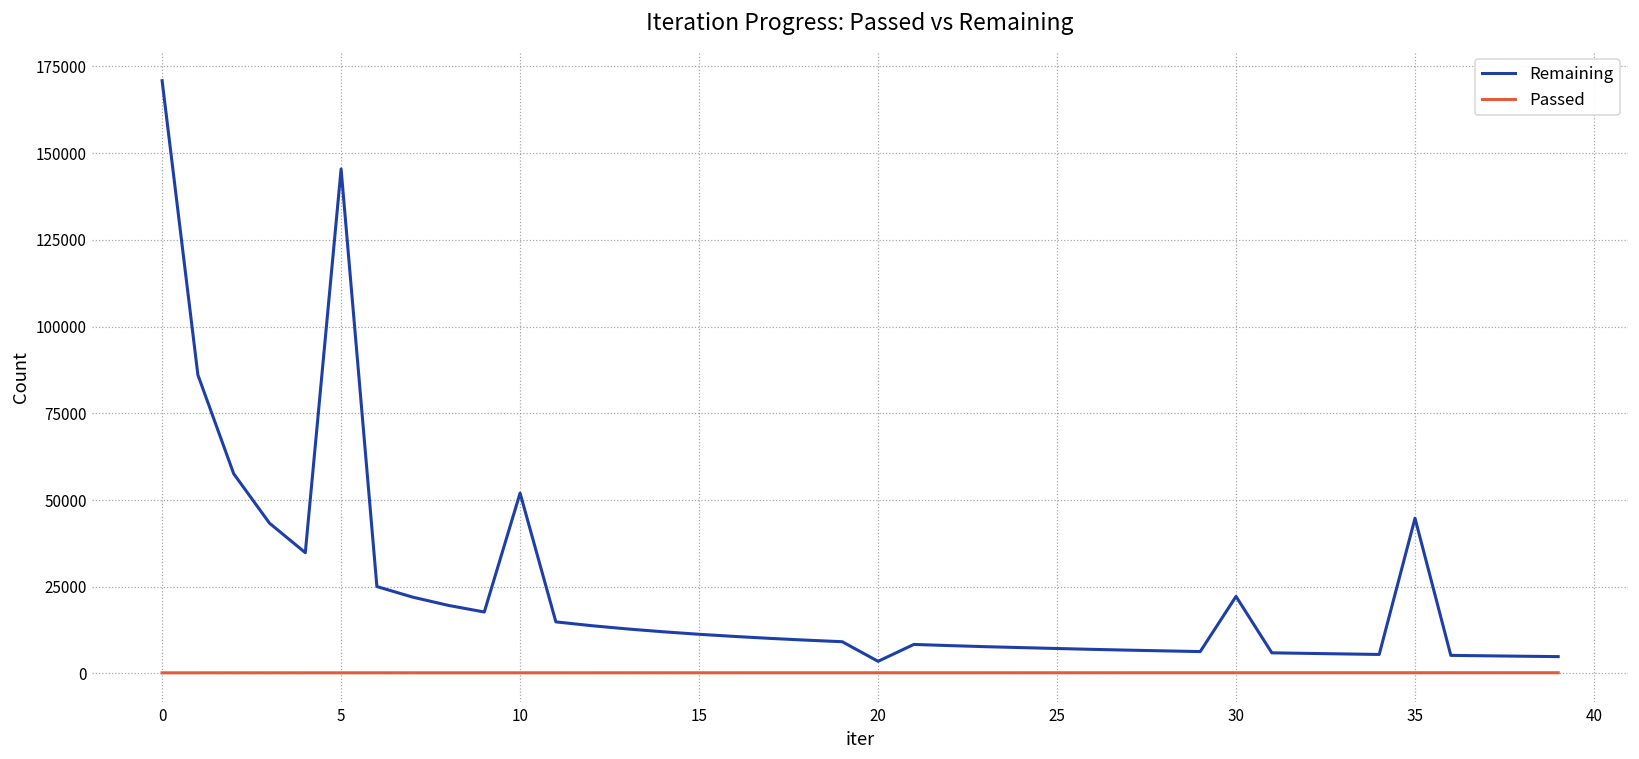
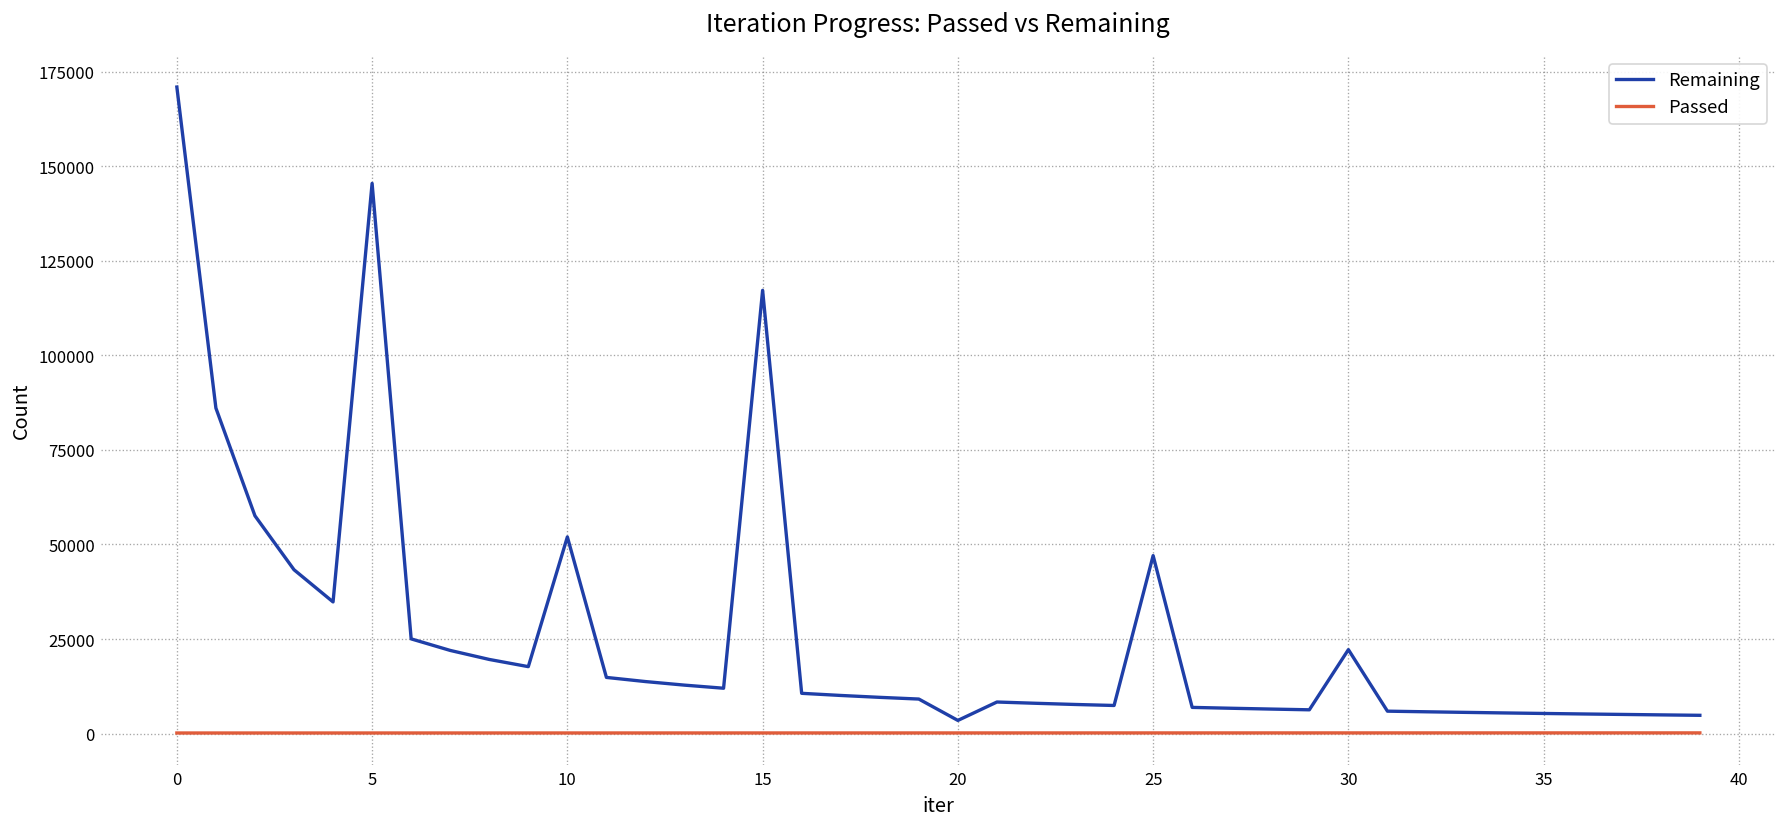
Remaining, 15: 11000 -> 117000
Remaining, 25: 7000 -> 47000
Remaining, 35: 45000 -> 5000
